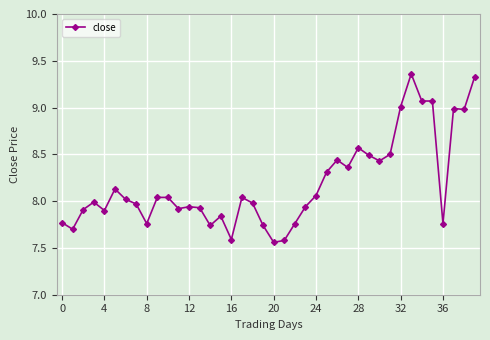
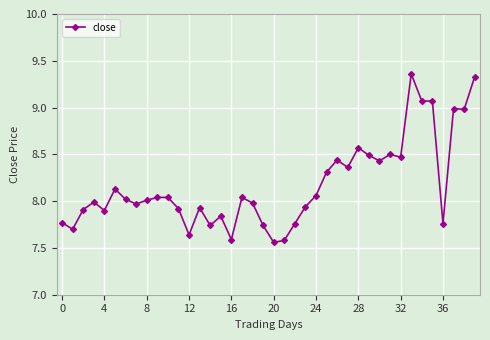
8: 7.8 -> 8.0
12: 7.9 -> 7.6
32: 9.0 -> 8.5
